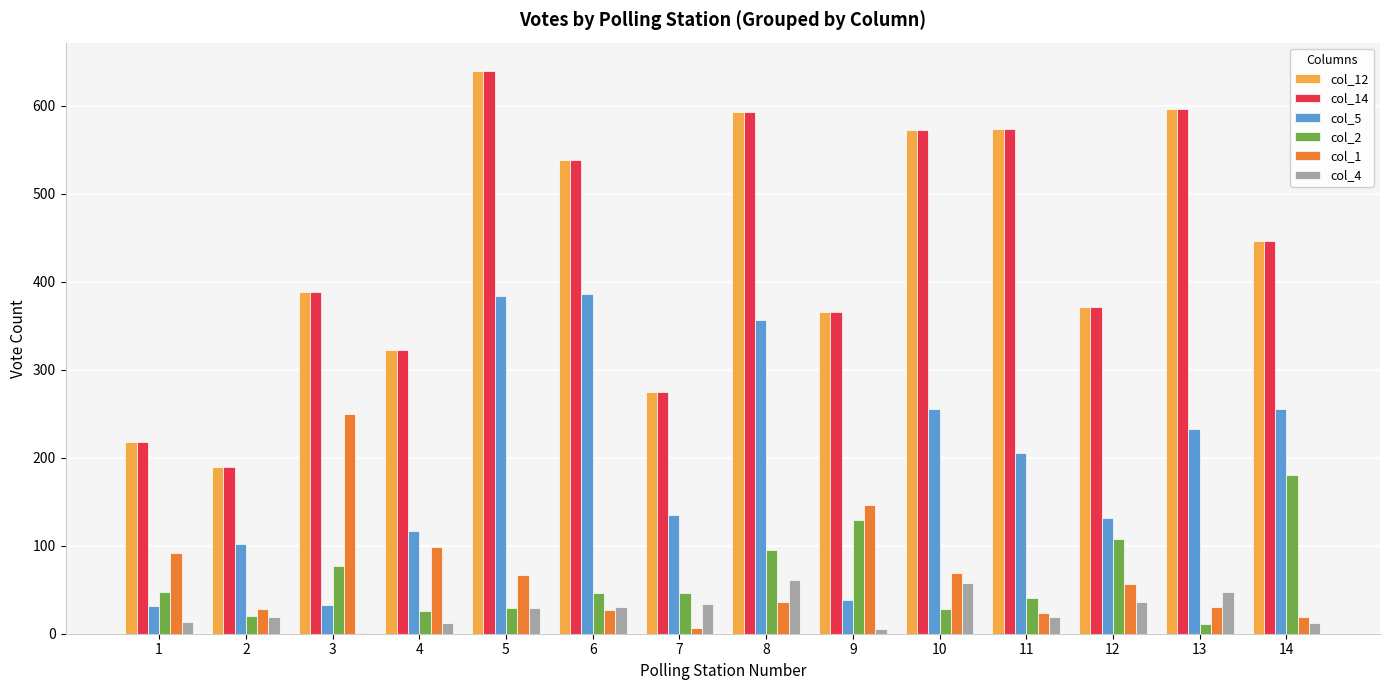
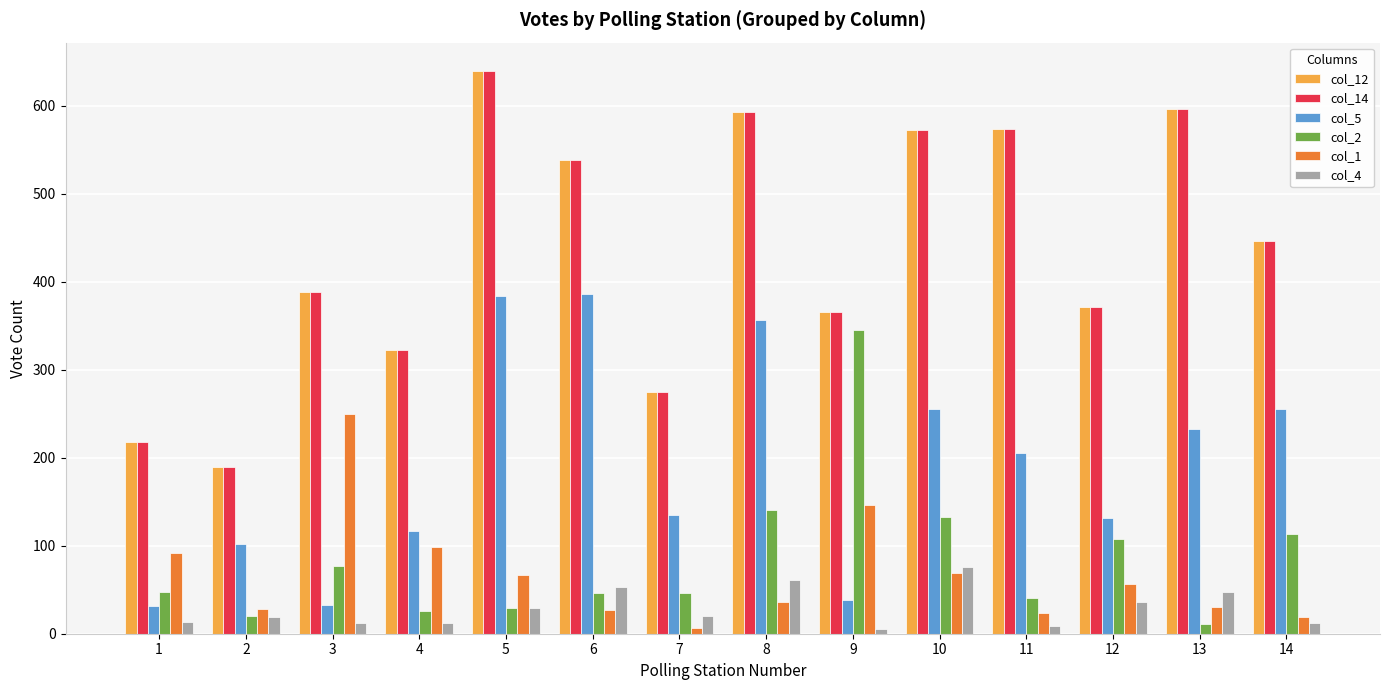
col_4, 3: 0 -> 10
col_4, 6: 30 -> 50
col_4, 7: 30 -> 20
col_2, 8: 100 -> 140
col_2, 9: 130 -> 350
col_2, 10: 30 -> 130
col_4, 10: 60 -> 80
col_4, 11: 20 -> 10
col_2, 14: 180 -> 110
